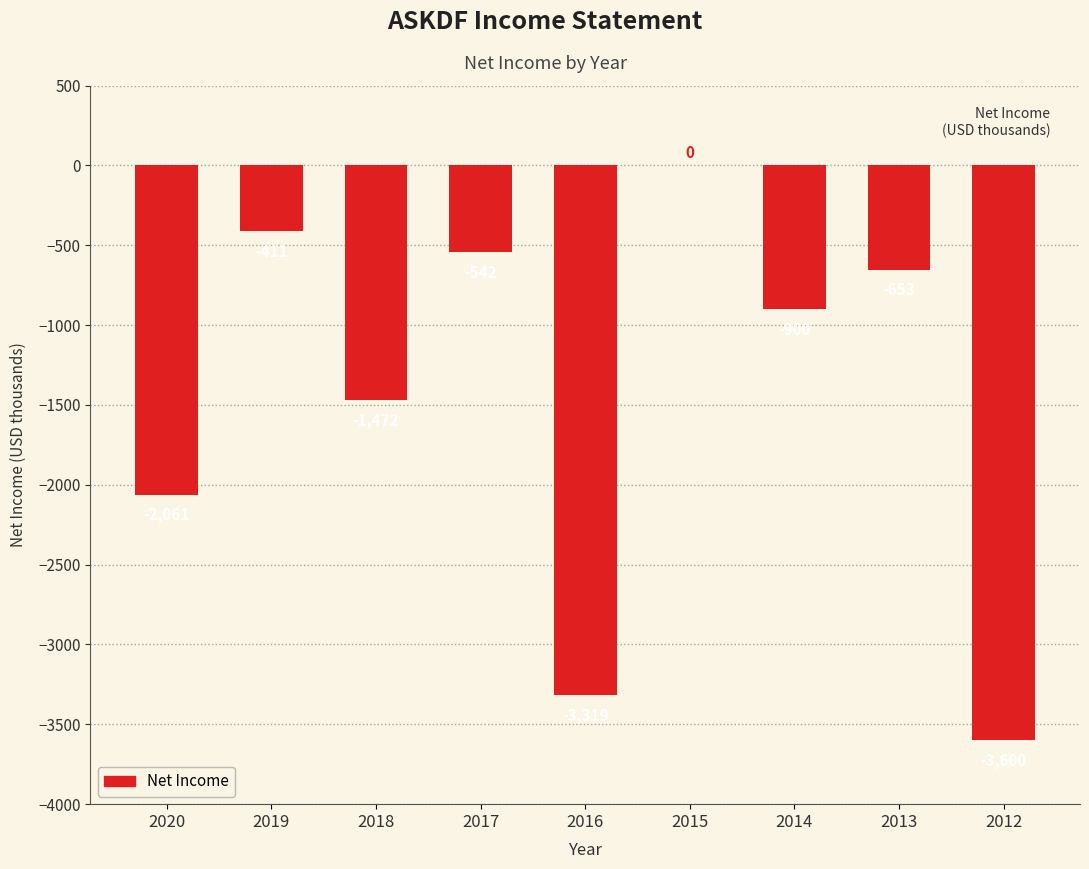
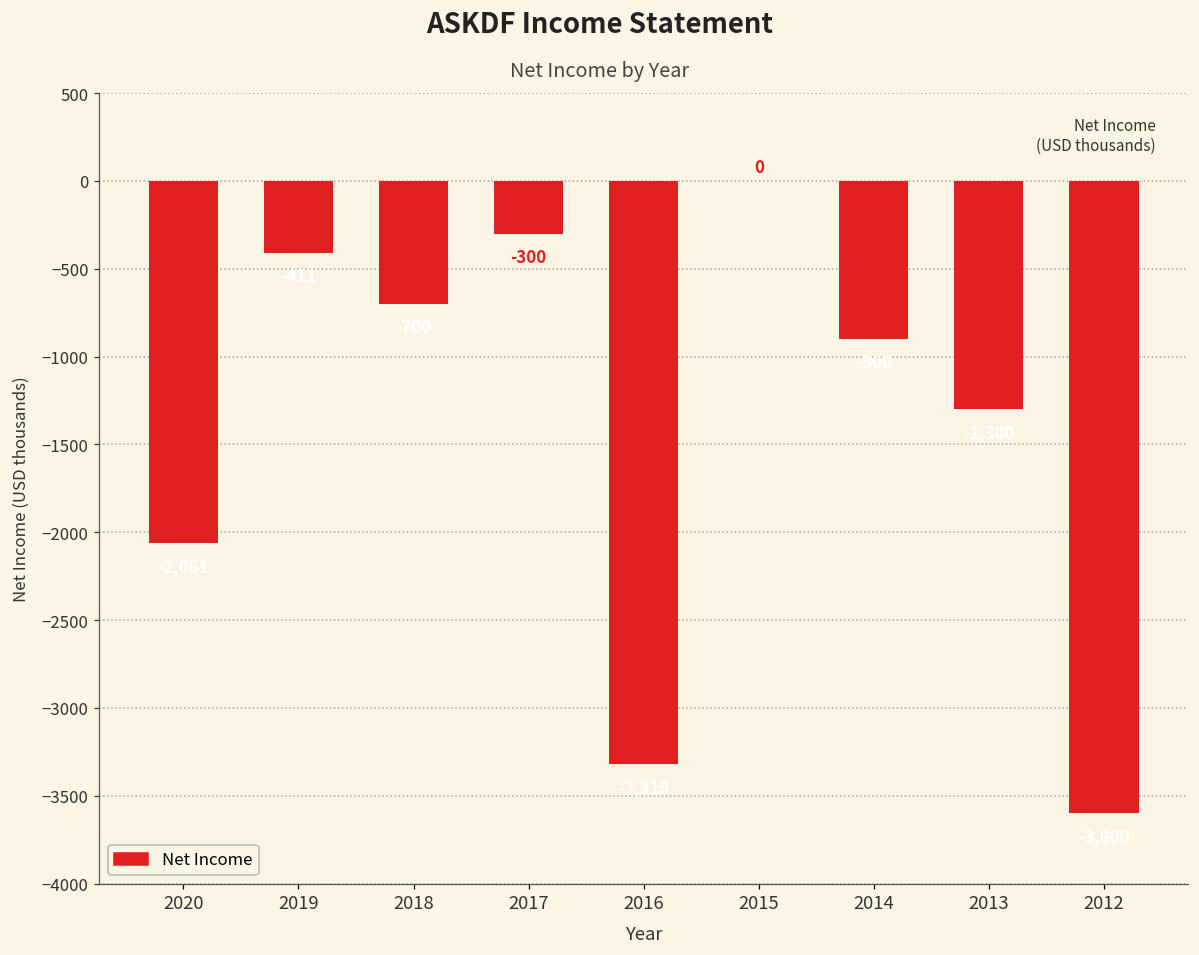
2018: -1470 -> -700
2017: -540 -> -300
2013: -650 -> -1300
